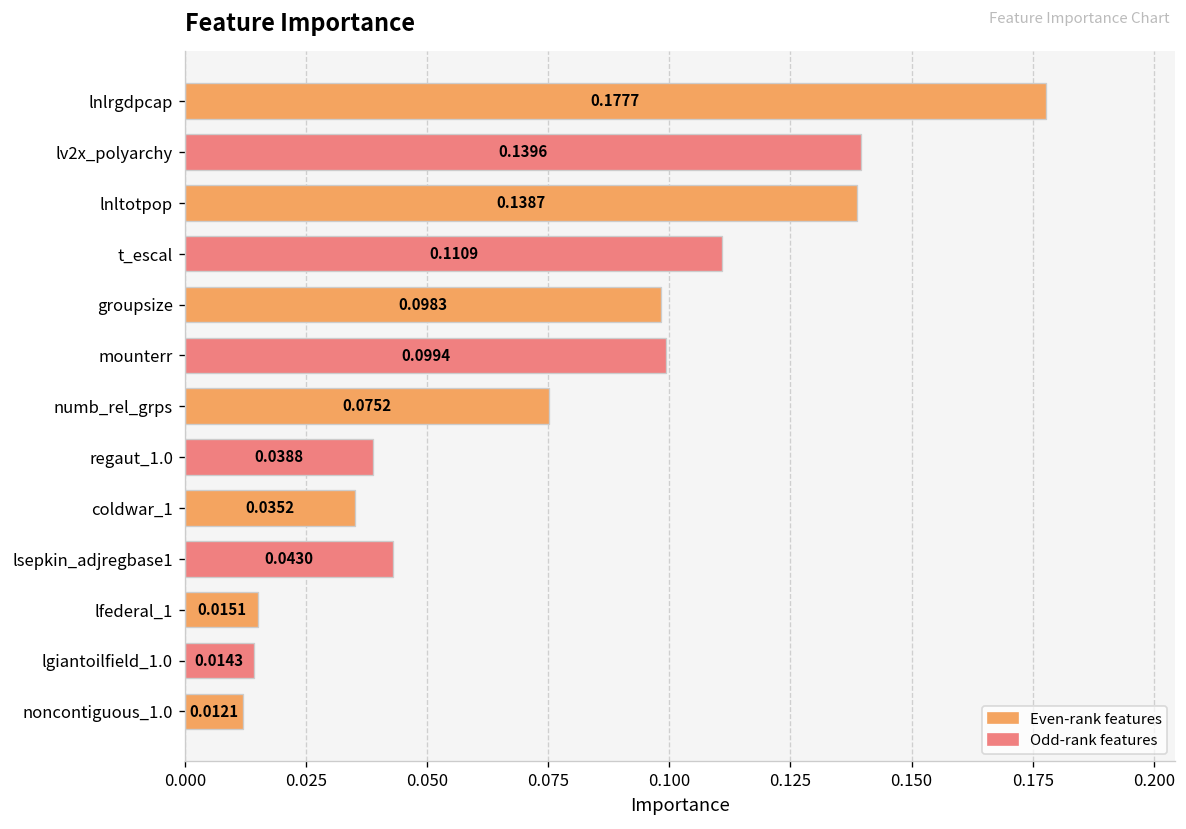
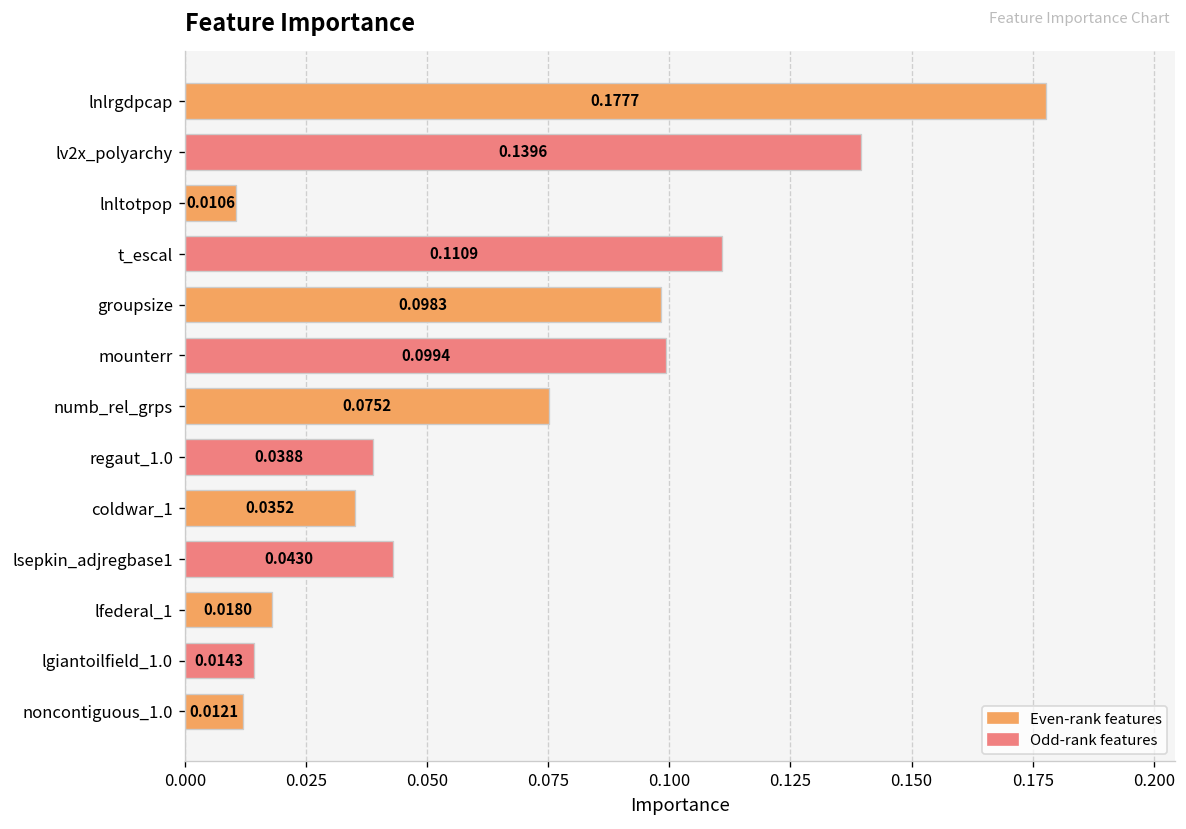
lnltotpop: 0.1387 -> 0.0106
lfederal_1: 0.0151 -> 0.0180
